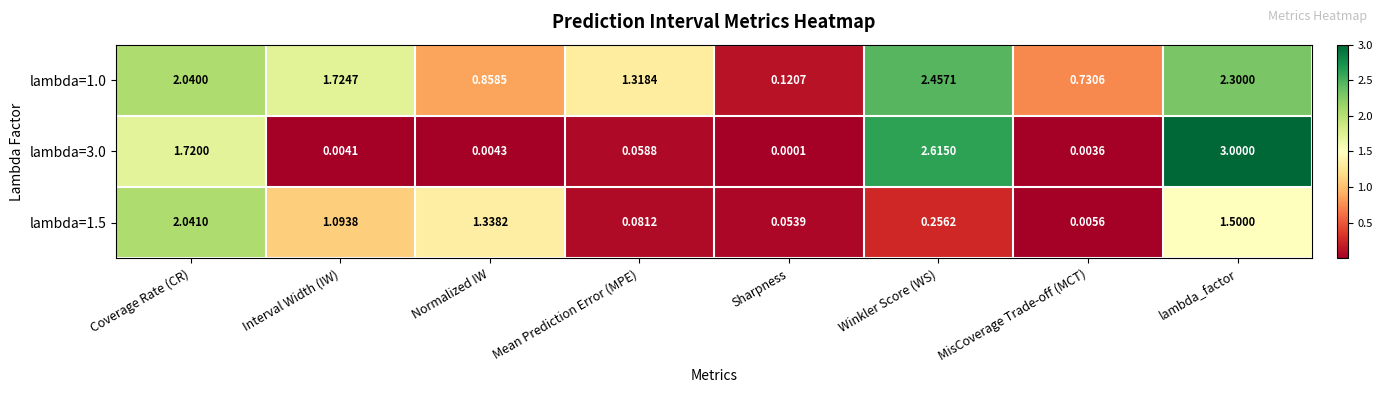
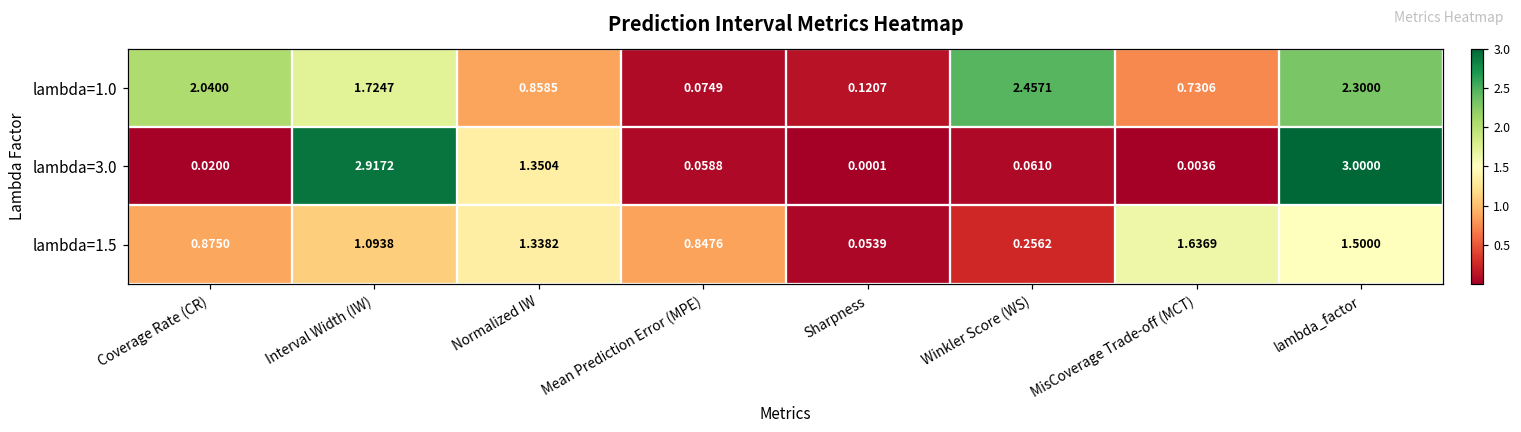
lambda=1.0, Mean Prediction Error (MPE): 1.3184 -> 0.0749
lambda=3.0, Coverage Rate (CR): 1.7200 -> 0.0200
lambda=3.0, Interval Width (IW): 0.0041 -> 2.9172
lambda=3.0, Normalized IW: 0.0043 -> 1.3504
lambda=3.0, Winkler Score (WS): 2.6150 -> 0.0610
lambda=1.5, Coverage Rate (CR): 2.0410 -> 0.8750
lambda=1.5, Mean Prediction Error (MPE): 0.0812 -> 0.8476
lambda=1.5, MisCoverage Trade-off (MCT): 0.0056 -> 1.6369
